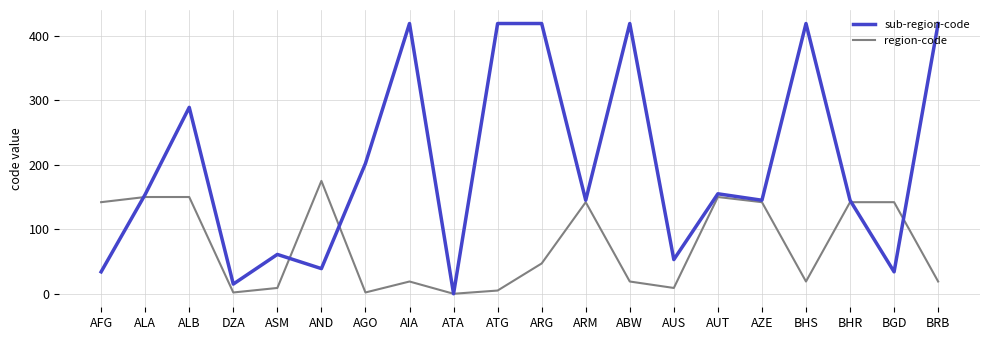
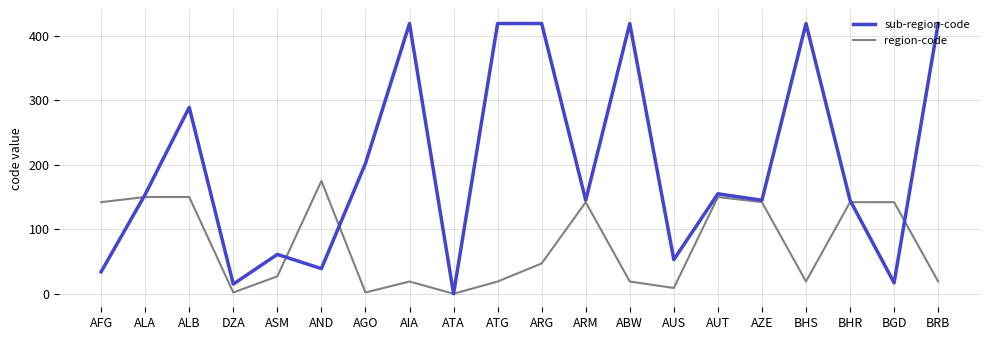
region-code, ASM: 10 -> 30
region-code, ATG: 10 -> 20
sub-region-code, BGD: 30 -> 20
